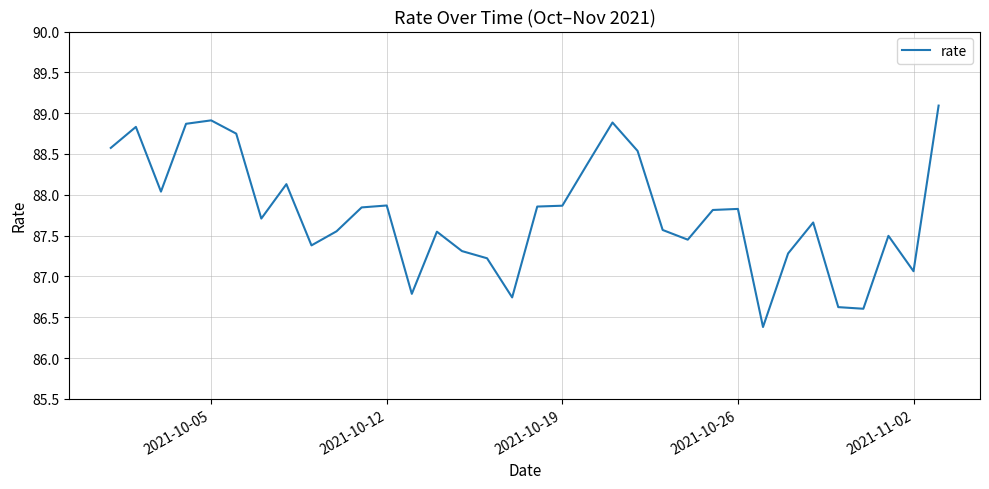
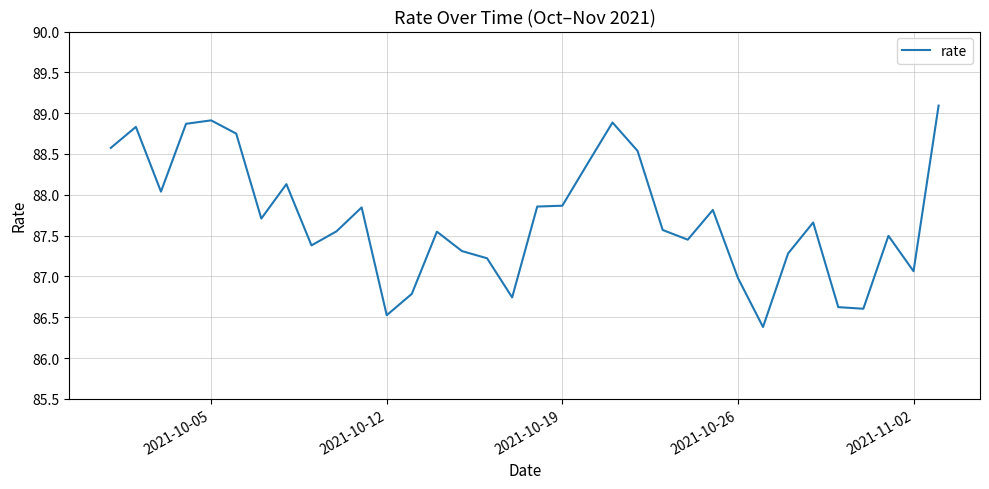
2021-10-12: 87.9 -> 86.5
2021-10-26: 87.8 -> 87.0
